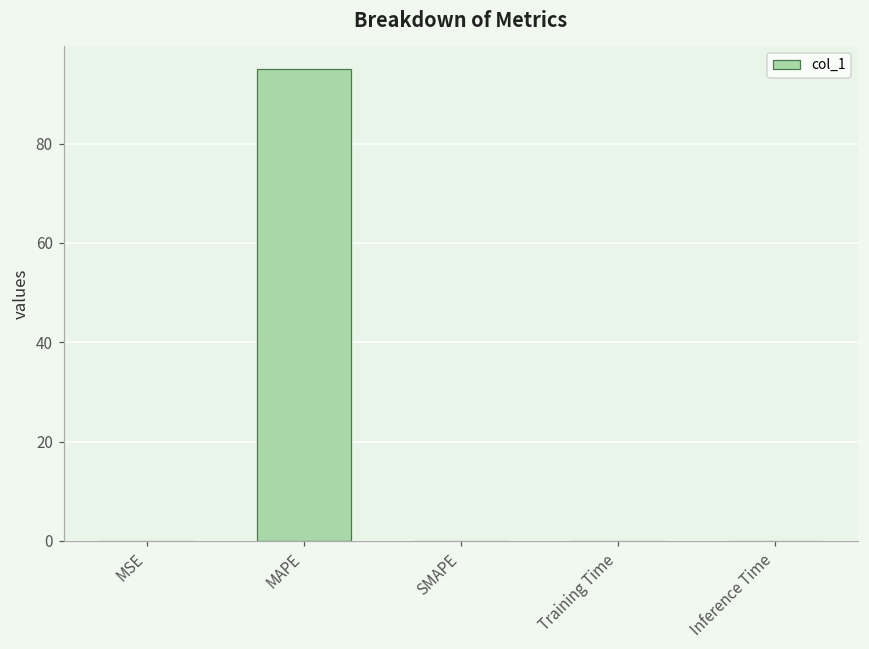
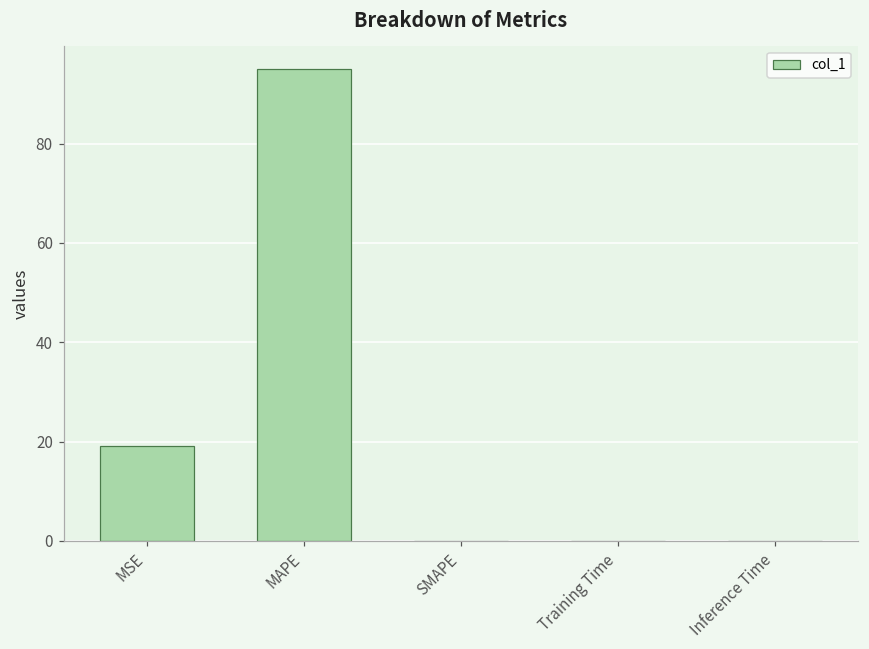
MSE: 0 -> 19
